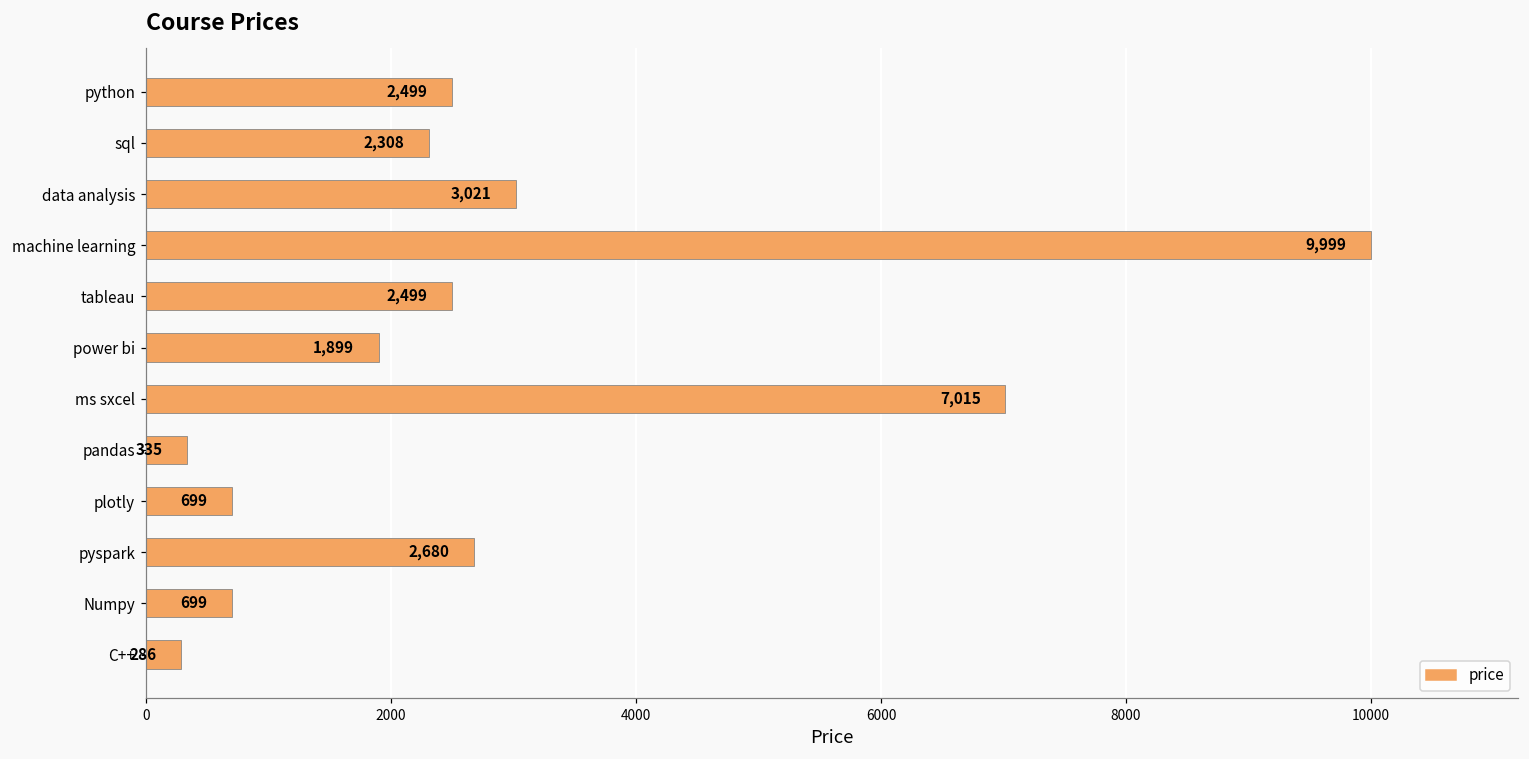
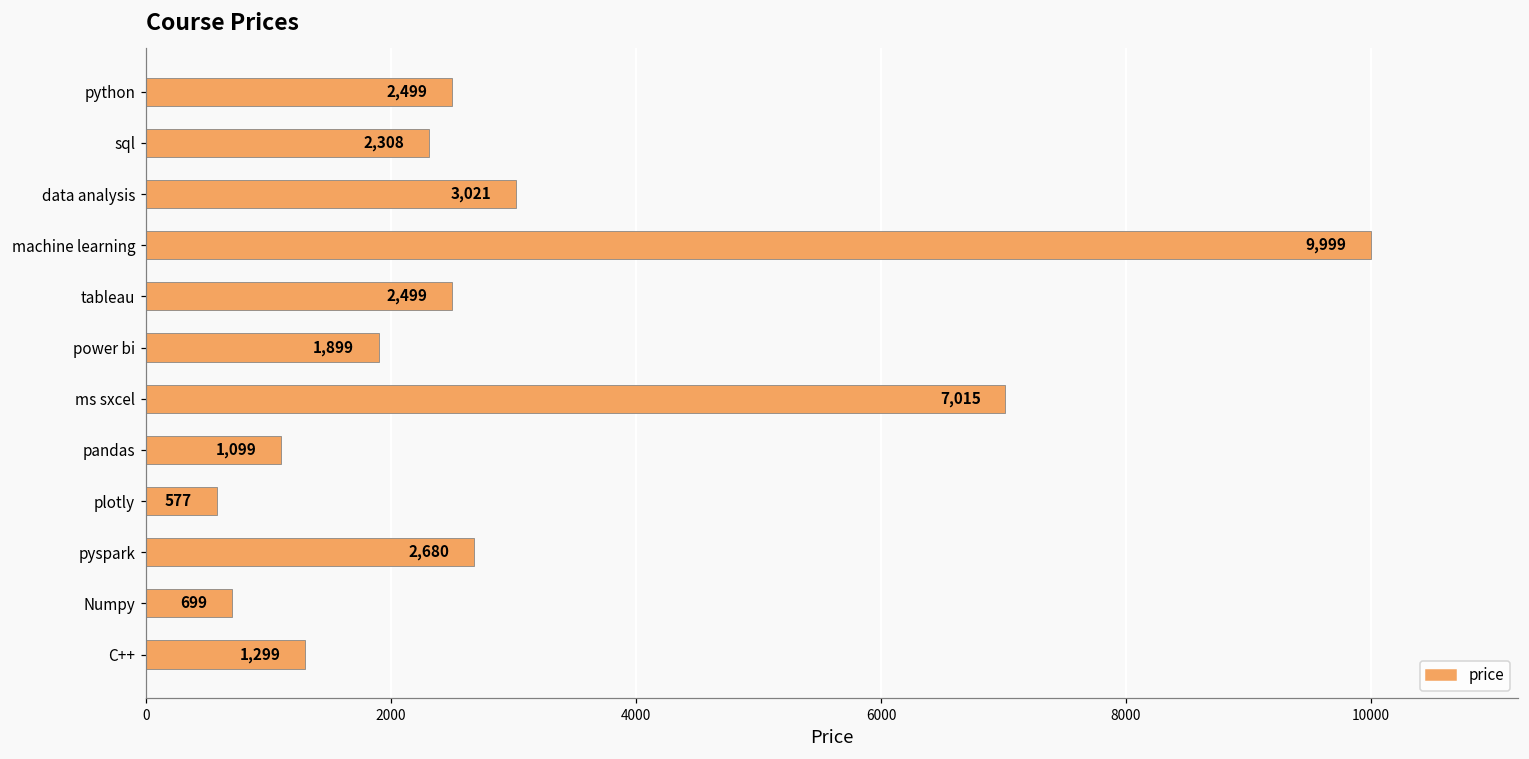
pandas: 335 -> 1,099
plotly: 699 -> 577
C++: 286 -> 1,299
